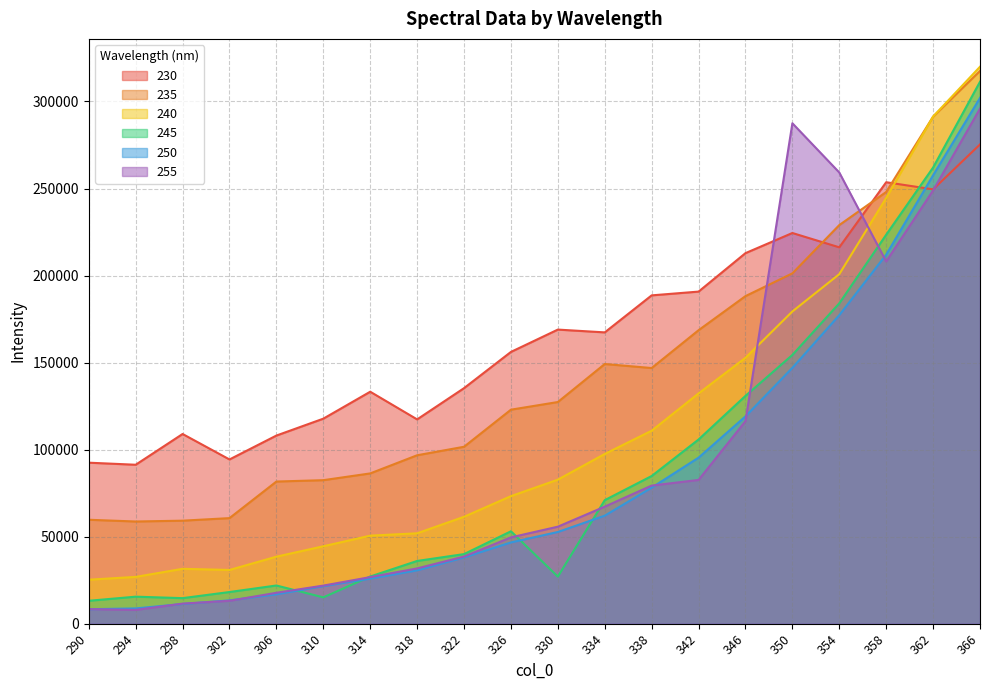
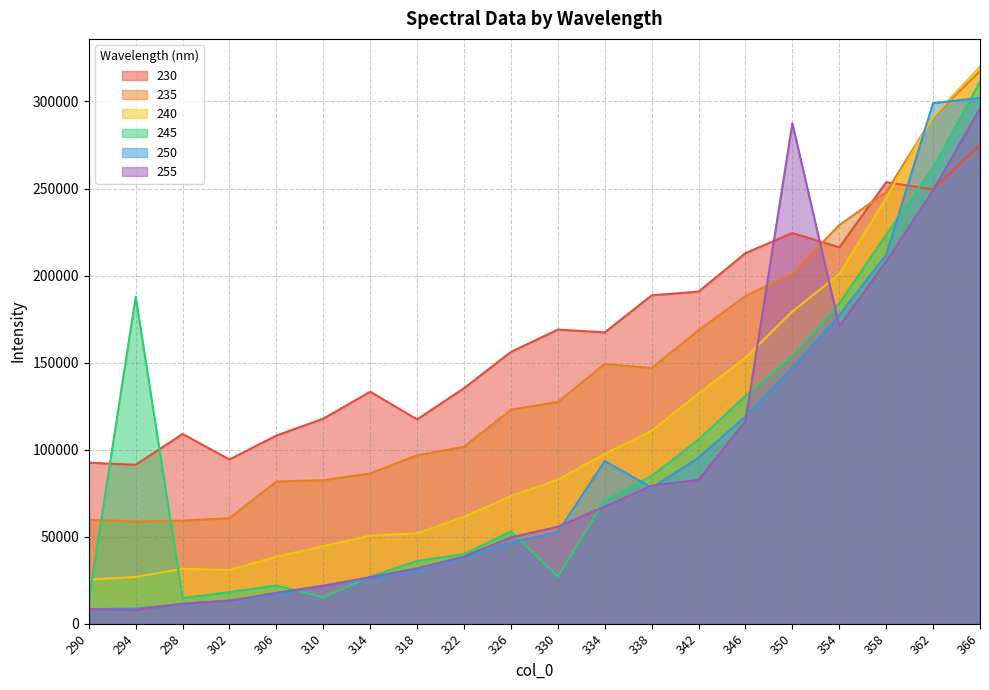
245, 294: 16000 -> 188000
250, 334: 62000 -> 93000
255, 354: 259000 -> 171000
250, 362: 258000 -> 299000
